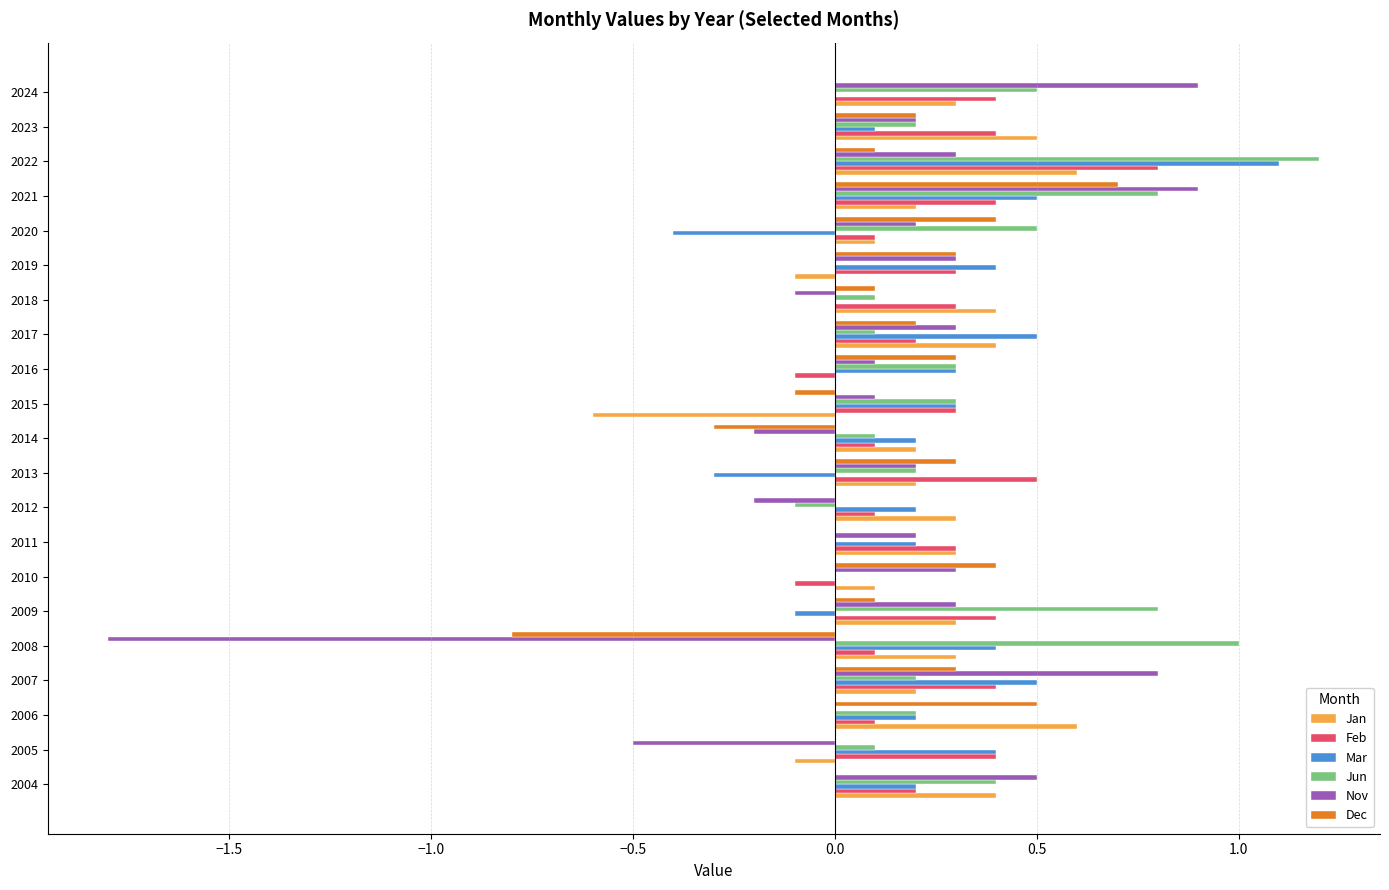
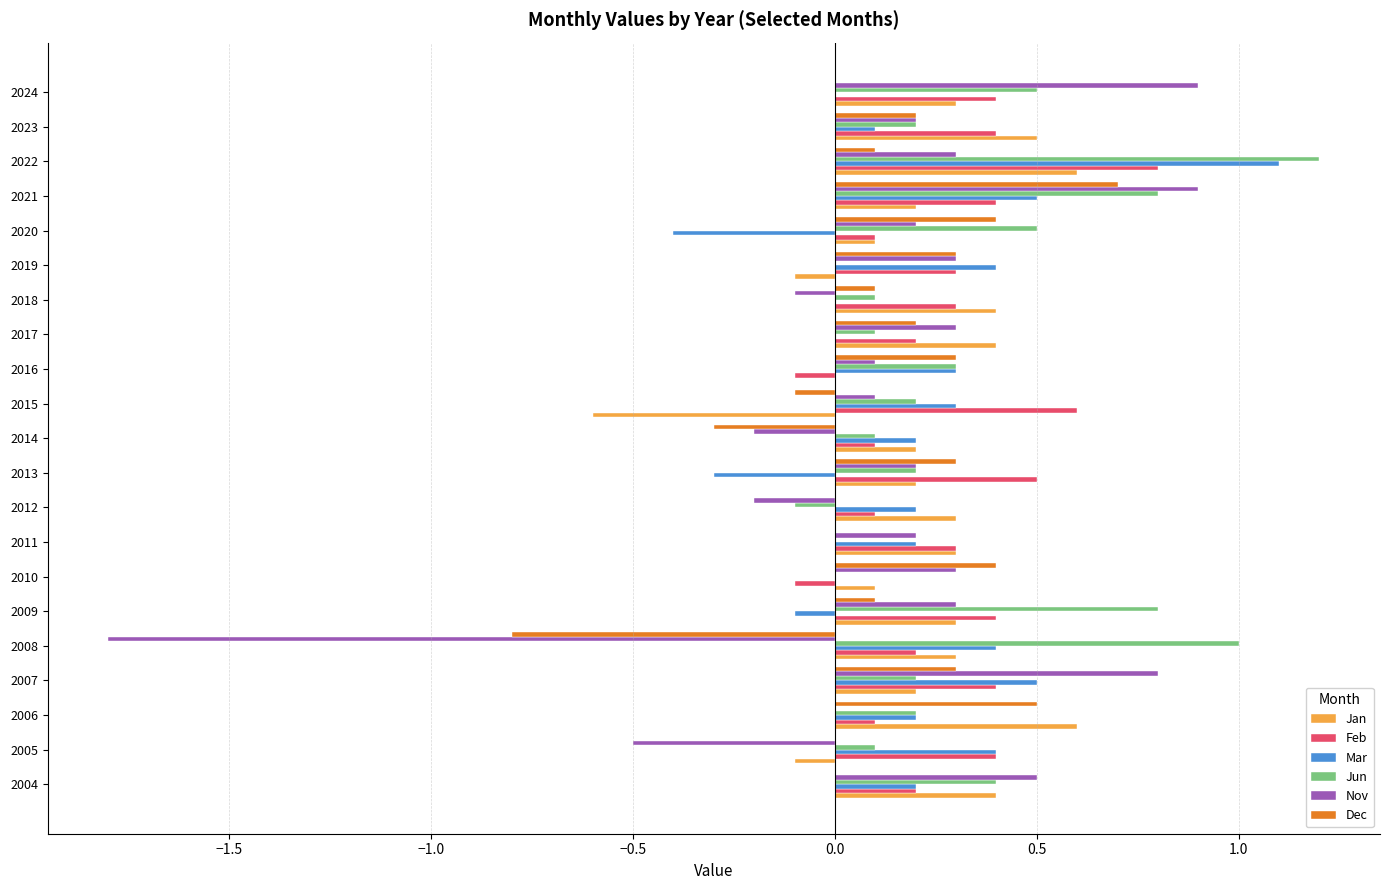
Mar, 2017: 0.5 -> 0.0
Jun, 2015: 0.3 -> 0.2
Feb, 2015: 0.3 -> 0.6
Feb, 2008: 0.1 -> 0.2
